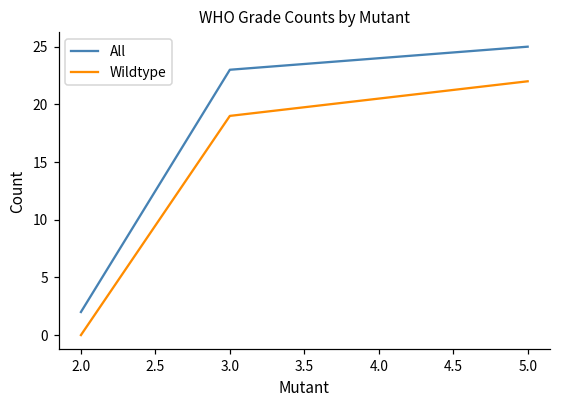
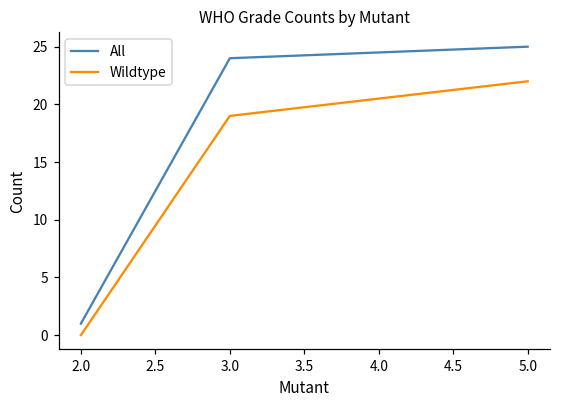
All, 2.0: 2 -> 1
All, 3.0: 23 -> 24
